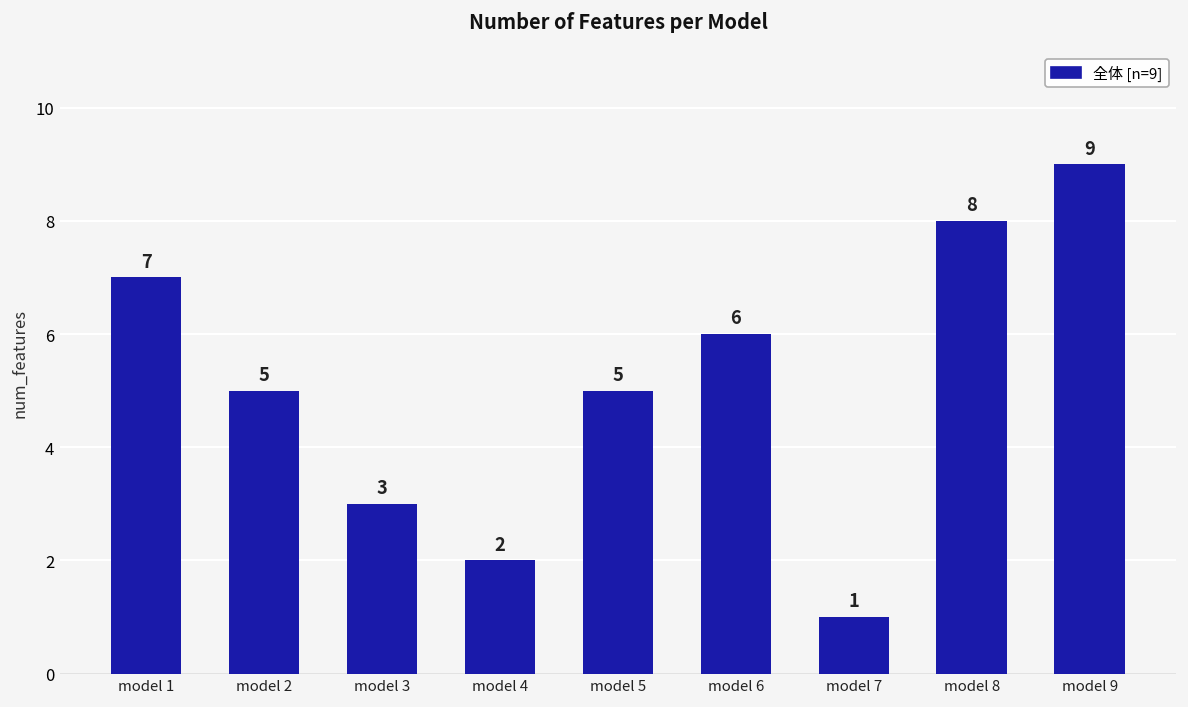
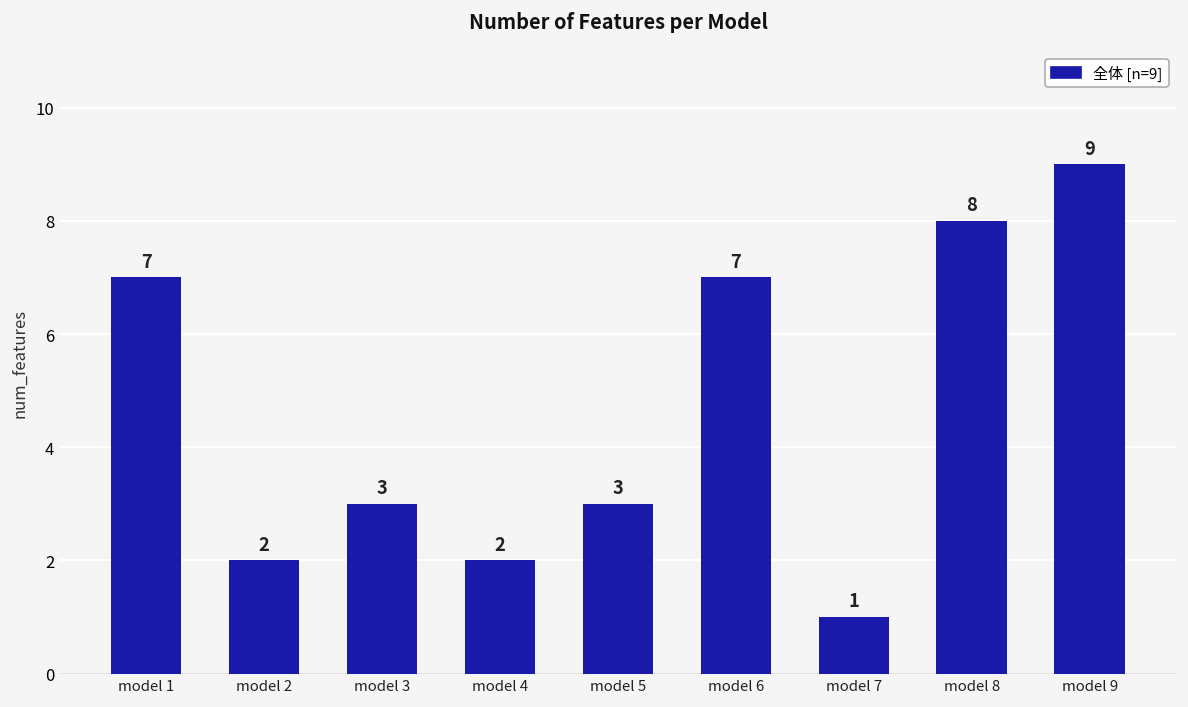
model 2: 5 -> 2
model 5: 5 -> 3
model 6: 6 -> 7
